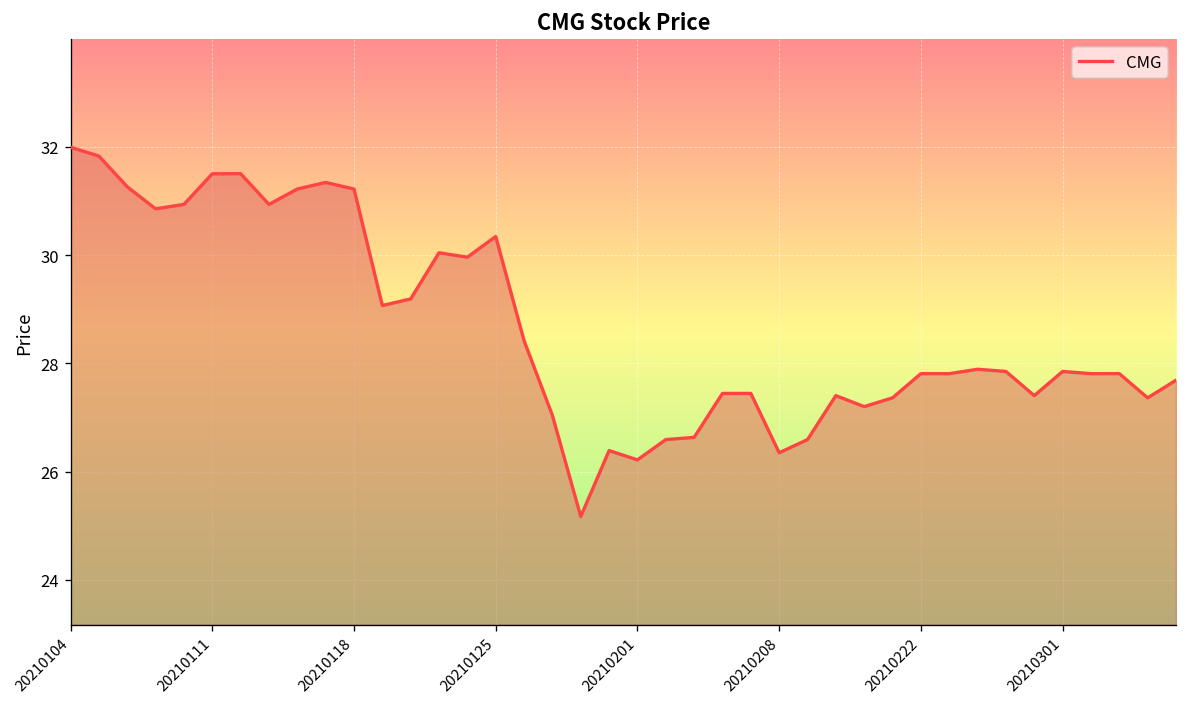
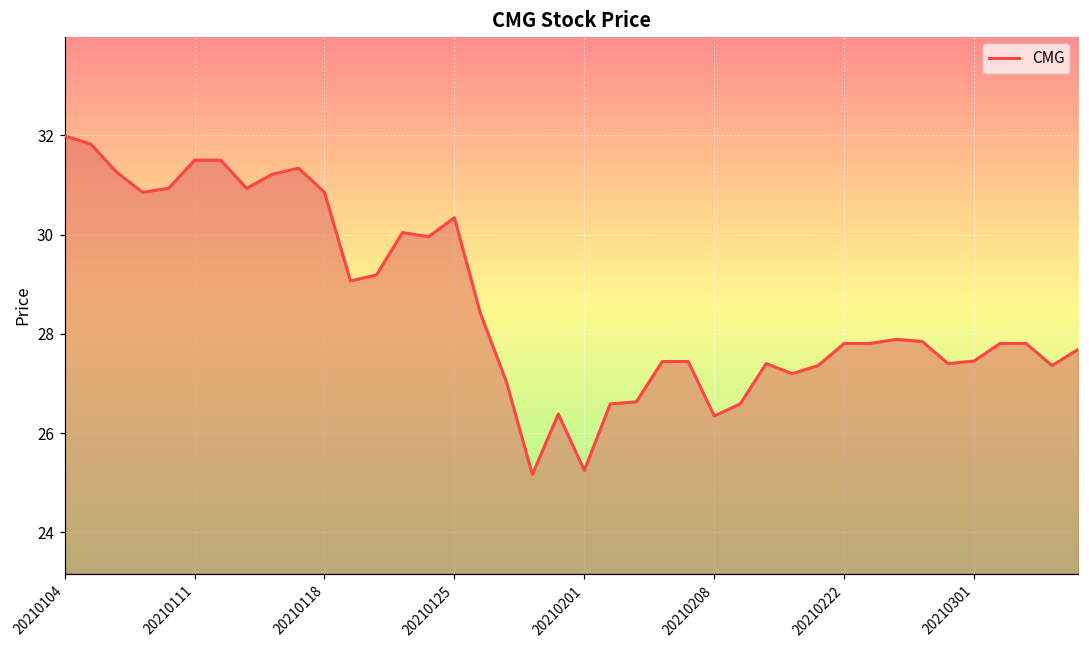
20210118: 31.2 -> 30.9
20210201: 26.2 -> 25.3
20210301: 27.9 -> 27.5
